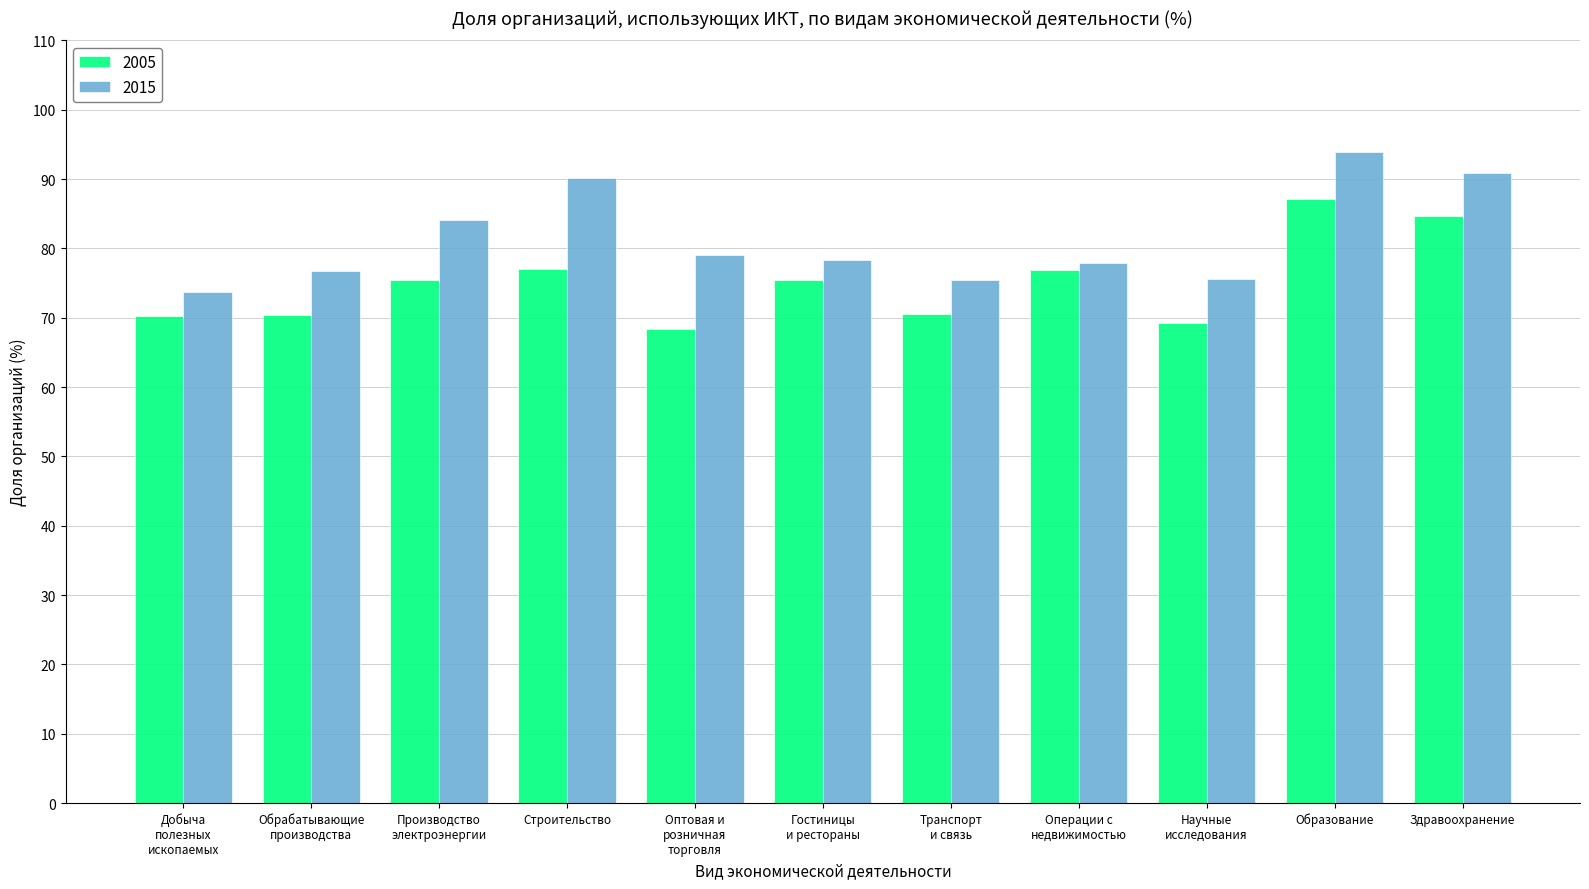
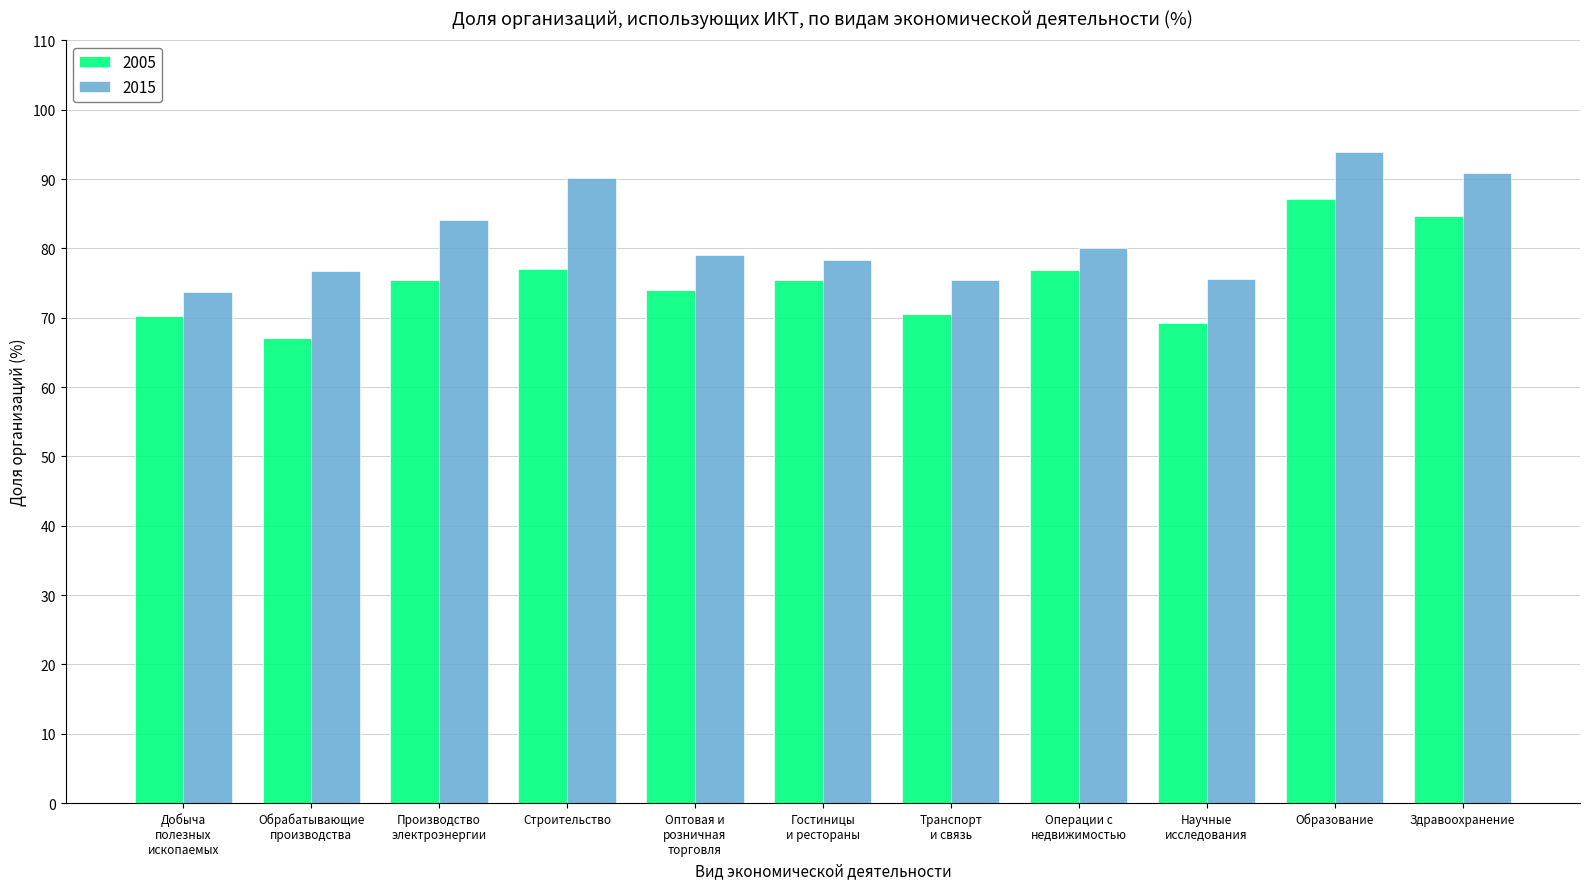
2005, Обрабатывающие производства: 70 -> 67
2005, Оптовая и розничная торговля: 68 -> 74
2015, Операции с недвижимостью: 78 -> 80
